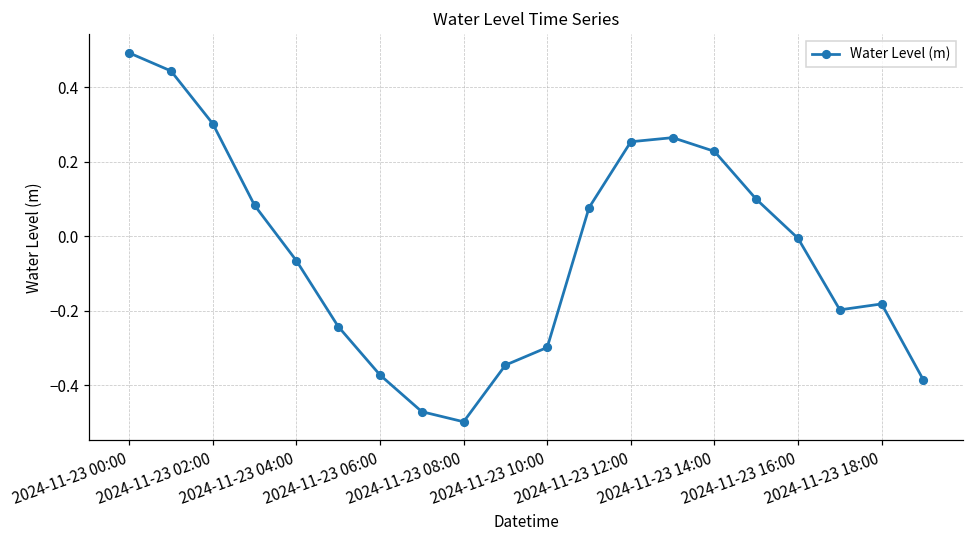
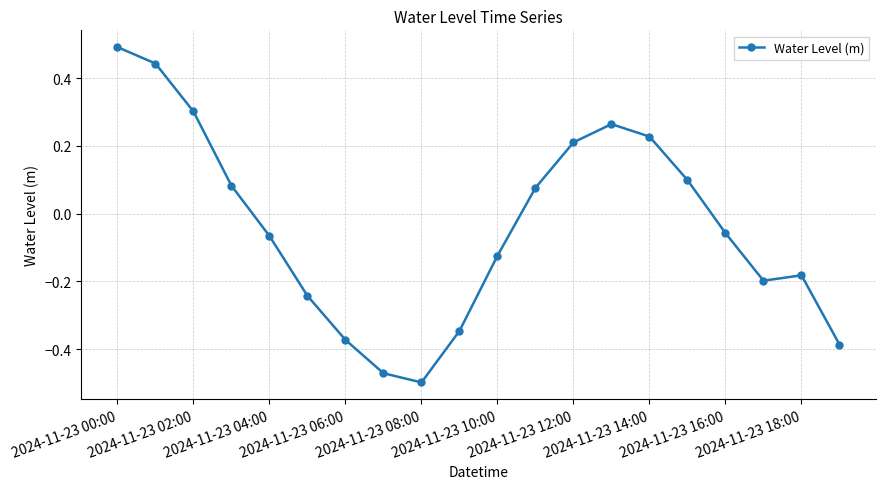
2024-11-23 10:00: -0.30 -> -0.12
2024-11-23 12:00: 0.25 -> 0.21
2024-11-23 16:00: -0.01 -> -0.06
